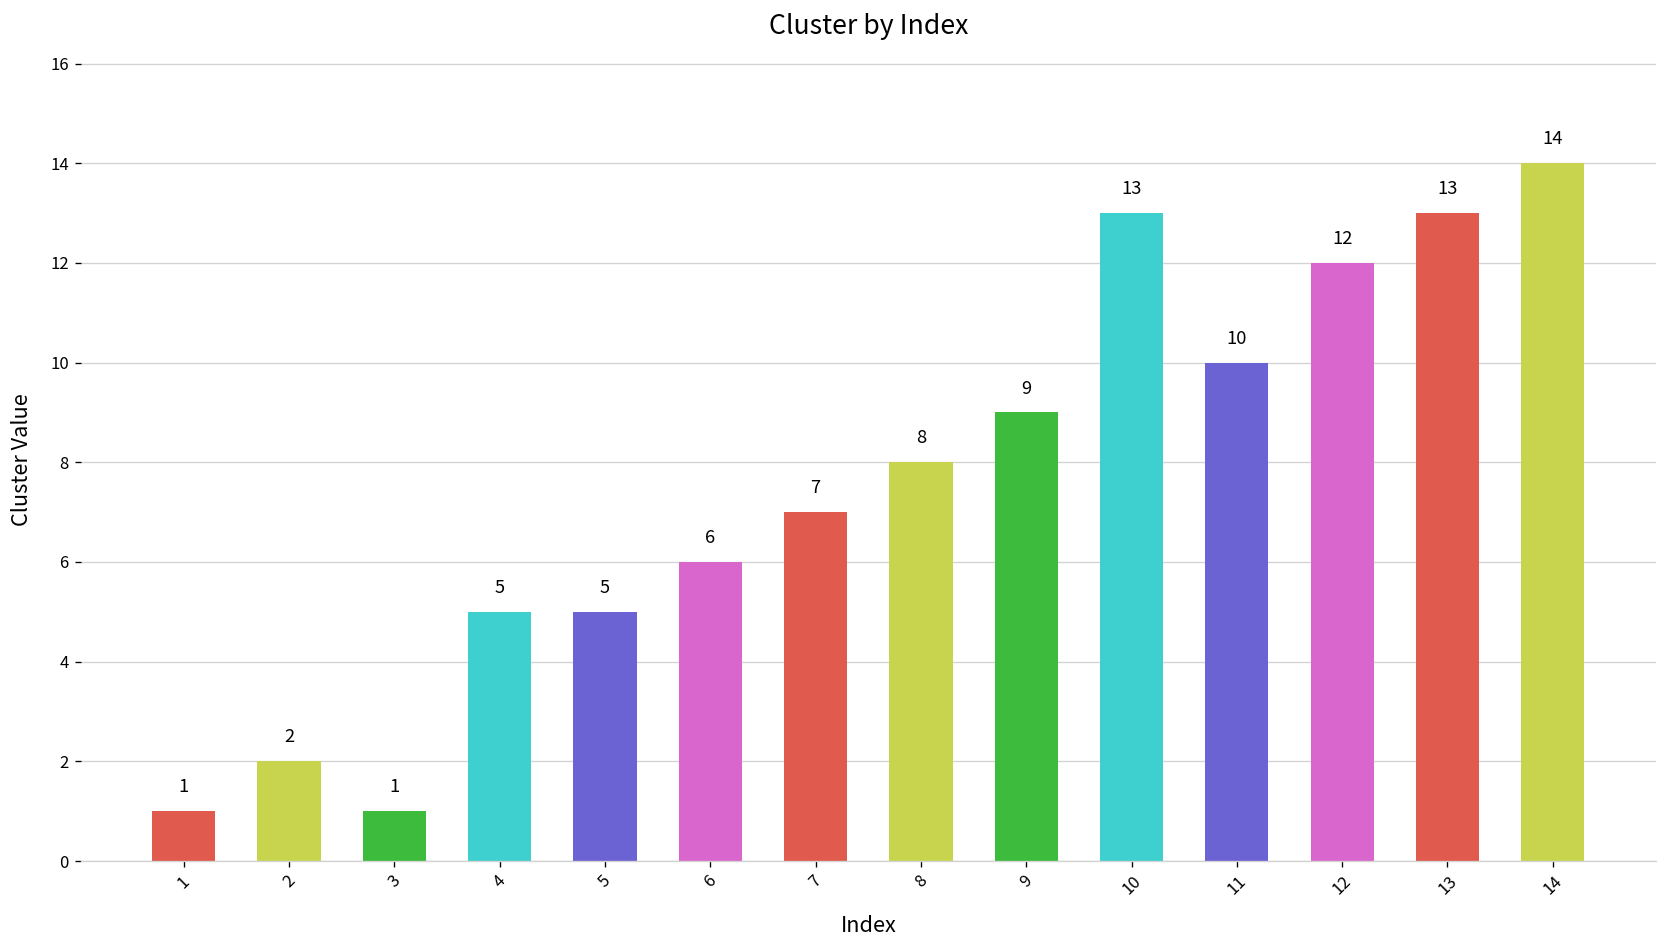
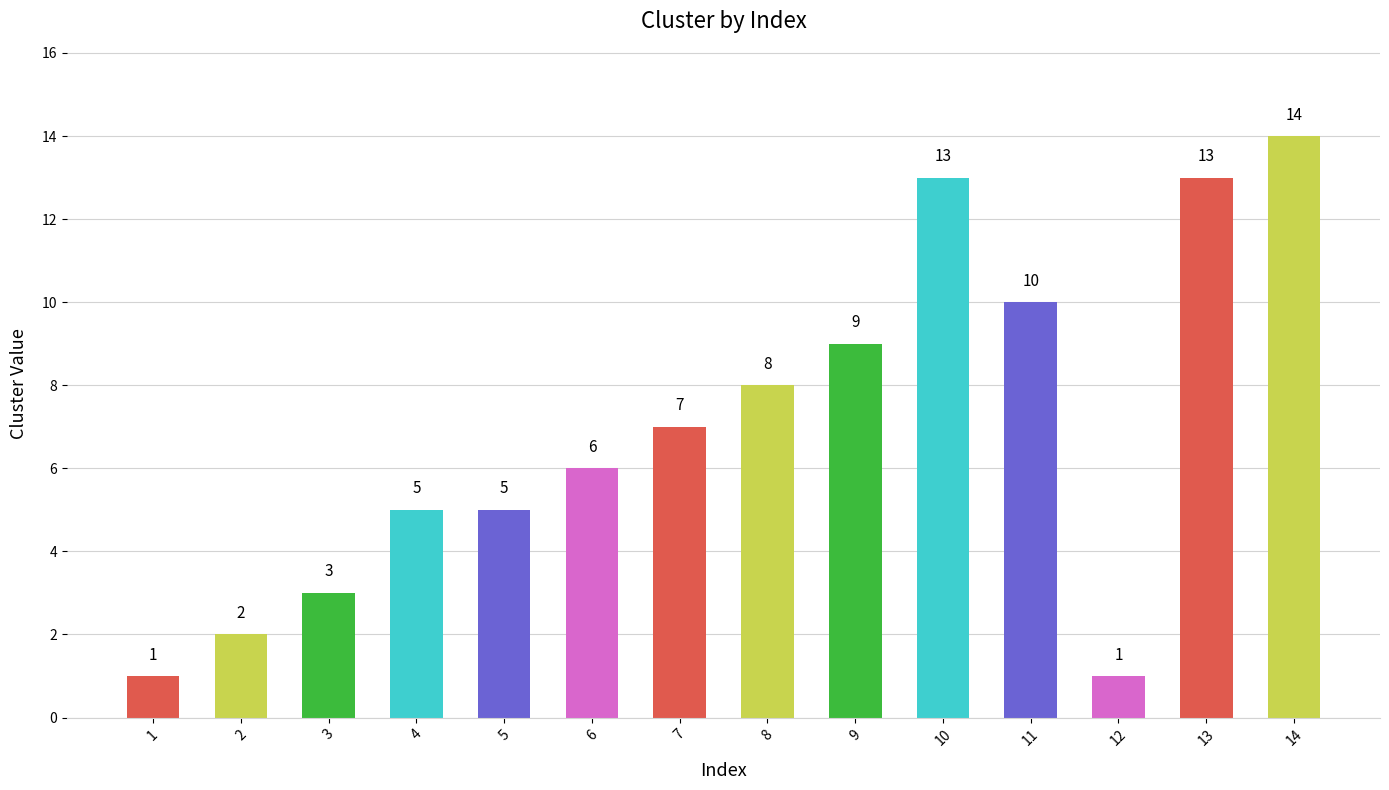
3: 1 -> 3
12: 12 -> 1
